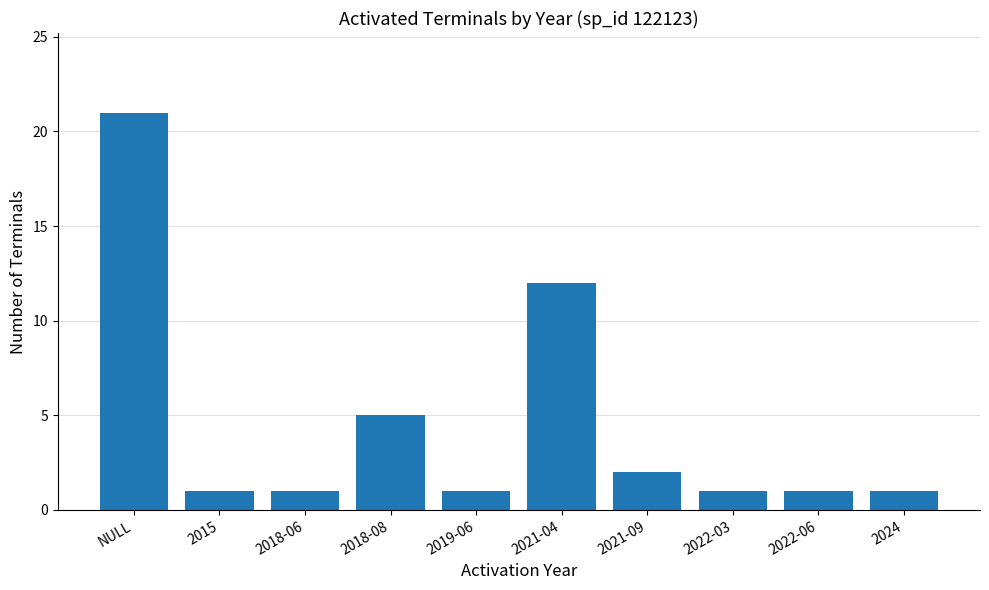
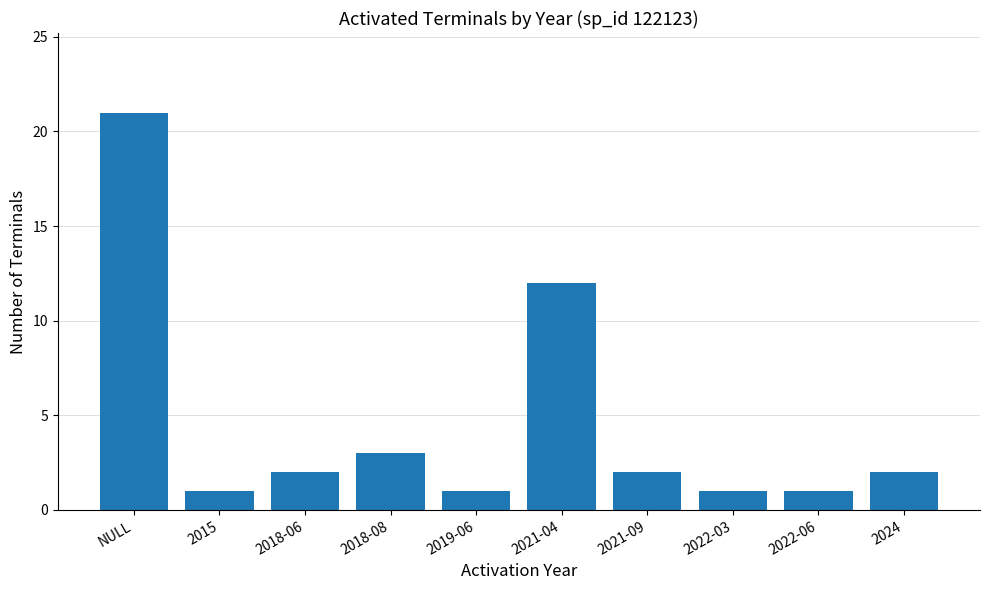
2018-06: 1 -> 2
2018-08: 5 -> 3
2024: 1 -> 2
